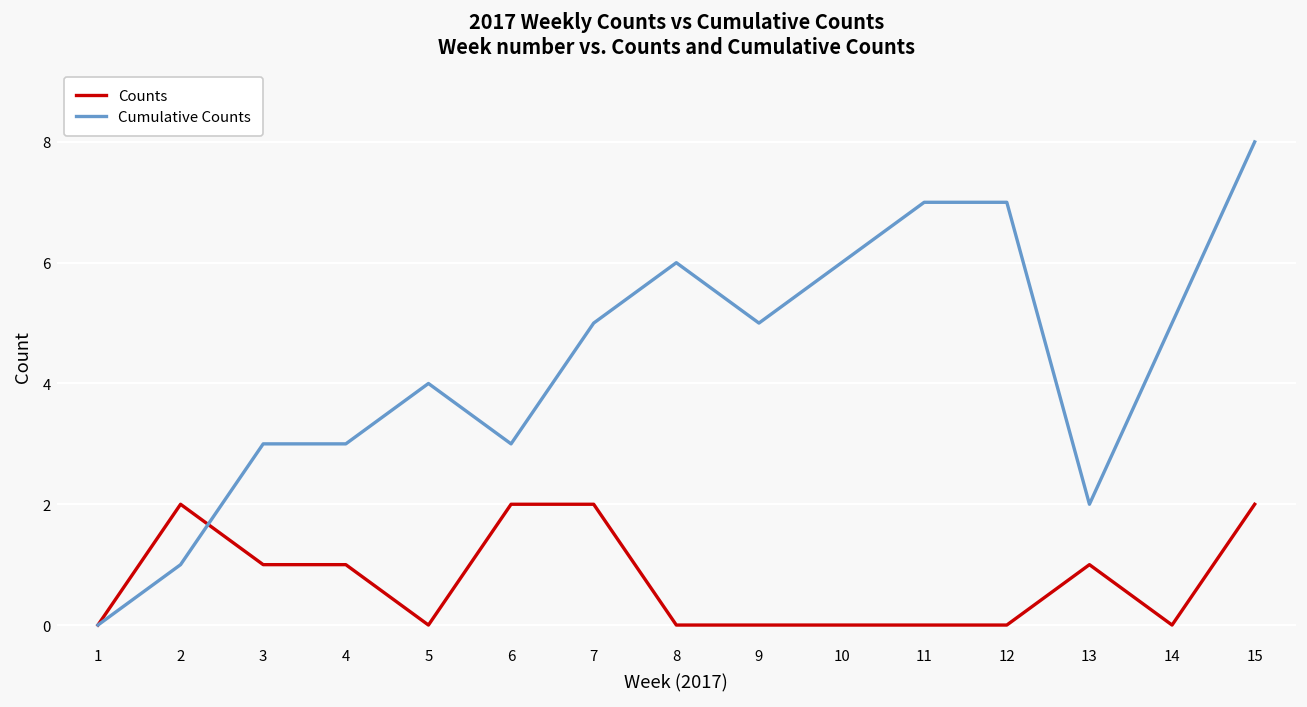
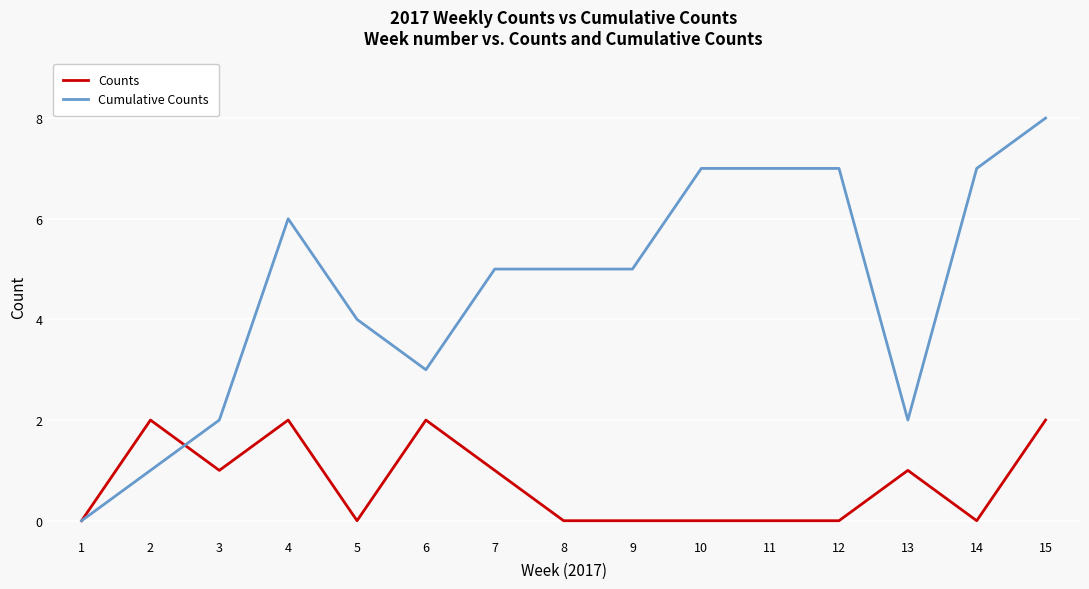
Cumulative Counts, 3: 3 -> 2
Counts, 4: 1 -> 2
Cumulative Counts, 4: 3 -> 6
Counts, 7: 2 -> 1
Cumulative Counts, 8: 6 -> 5
Cumulative Counts, 10: 6 -> 7
Cumulative Counts, 14: 5 -> 7
